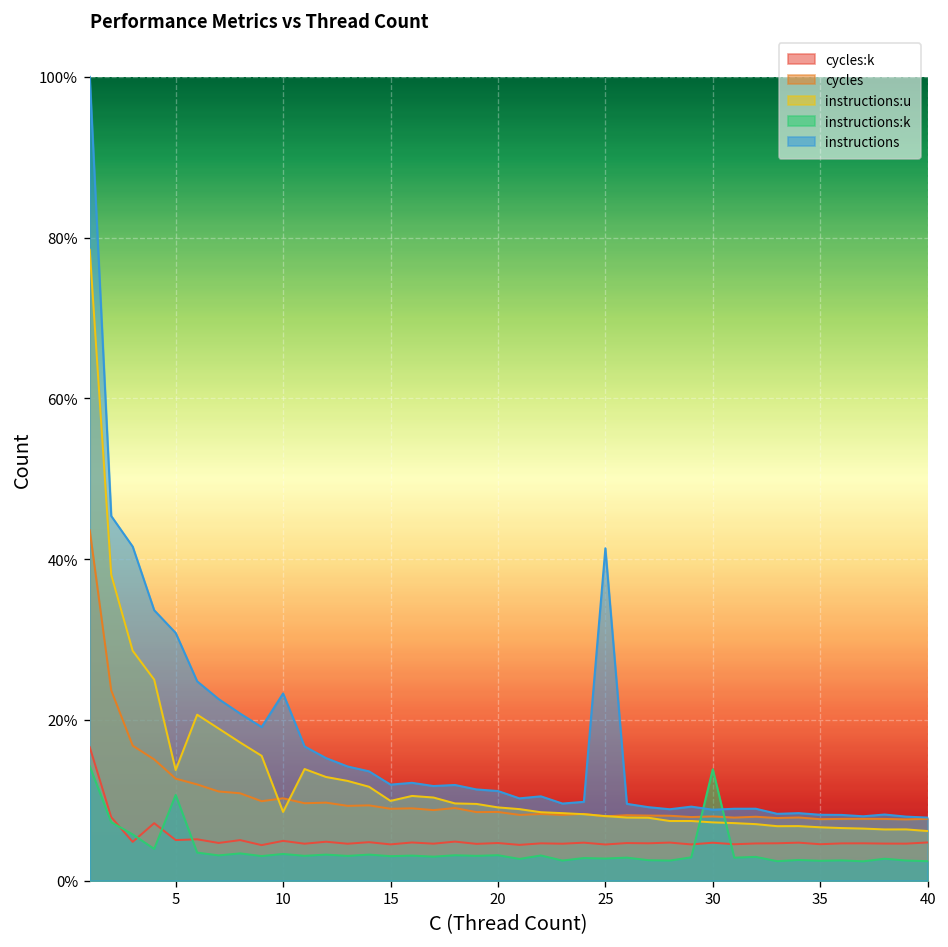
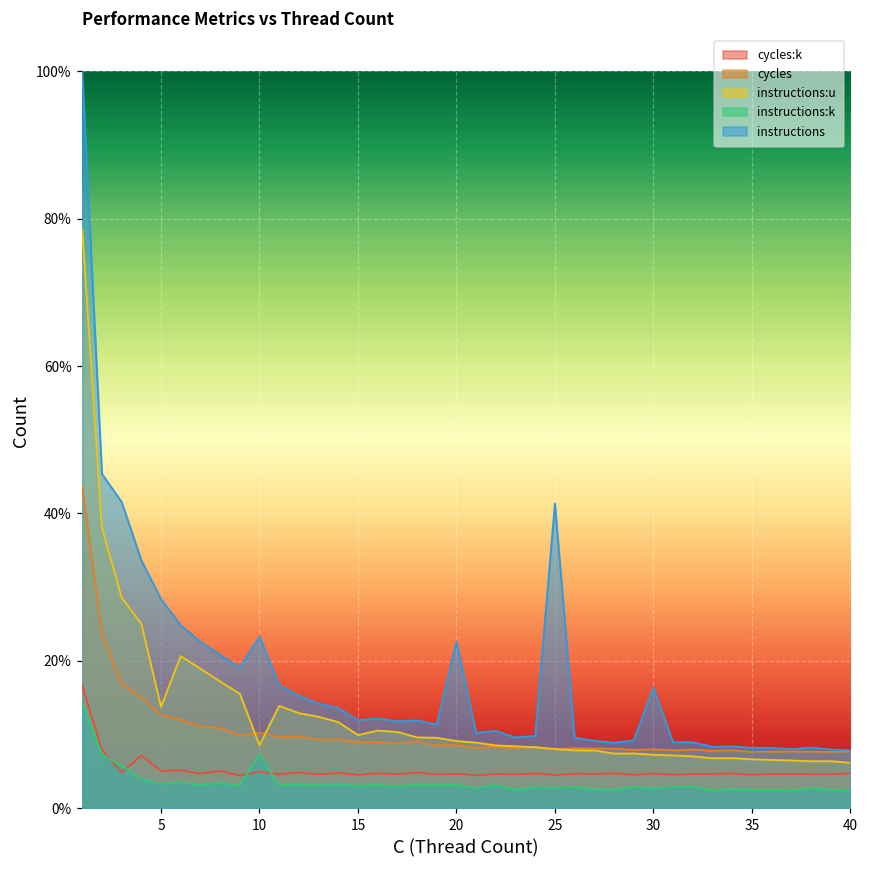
instructions:k, 5: 11% -> 3%
instructions, 5: 31% -> 28%
instructions:k, 10: 3% -> 7%
instructions, 20: 11% -> 23%
instructions:k, 30: 14% -> 3%
instructions, 30: 9% -> 16%
